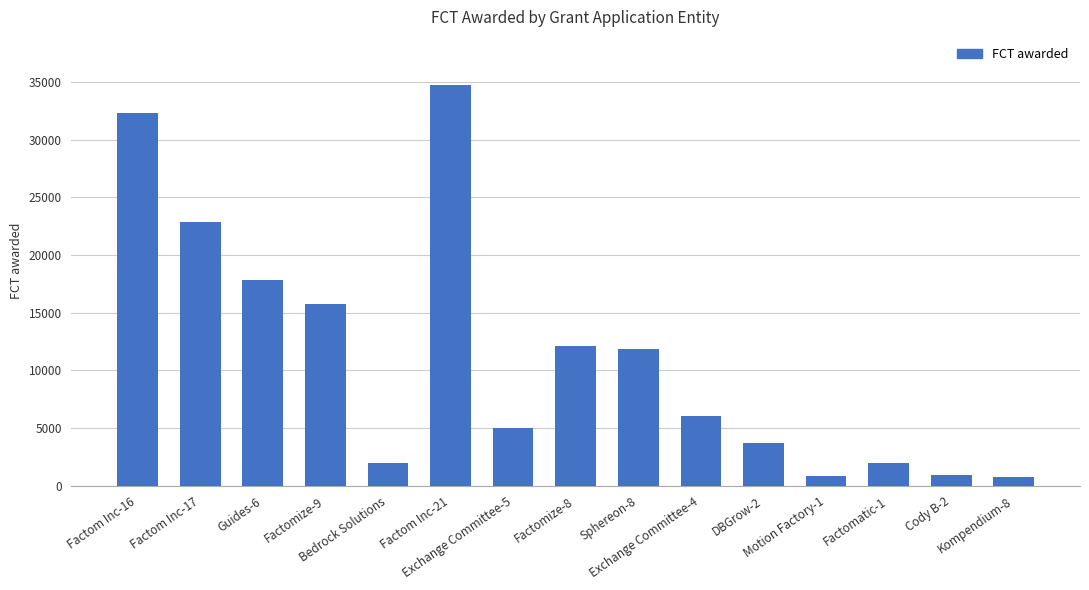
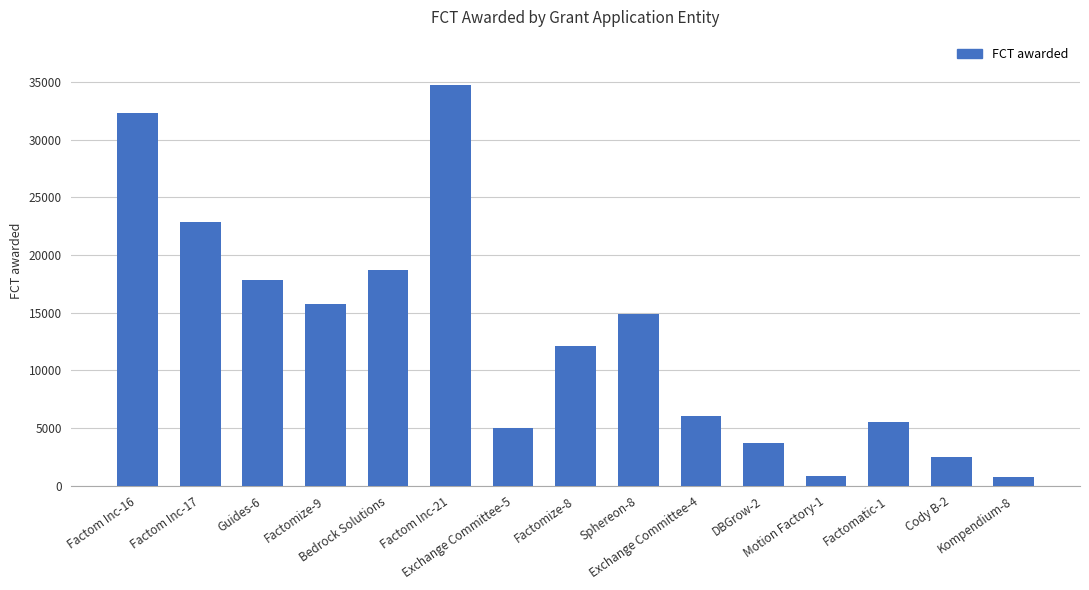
Bedrock Solutions: 2000 -> 18700
Sphereon-8: 11900 -> 14900
Factomatic-1: 2000 -> 5500
Cody B-2: 1000 -> 2500
